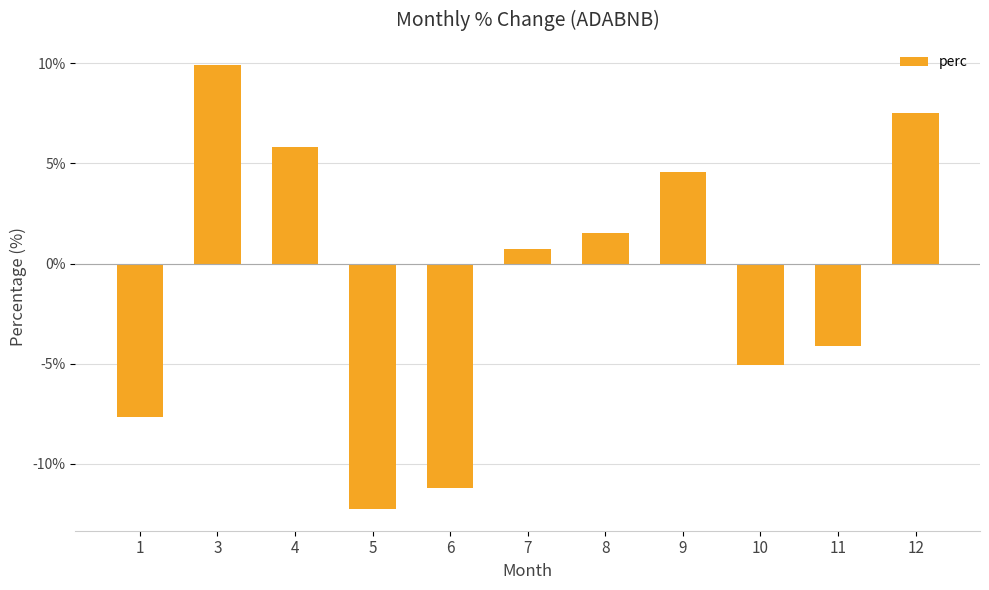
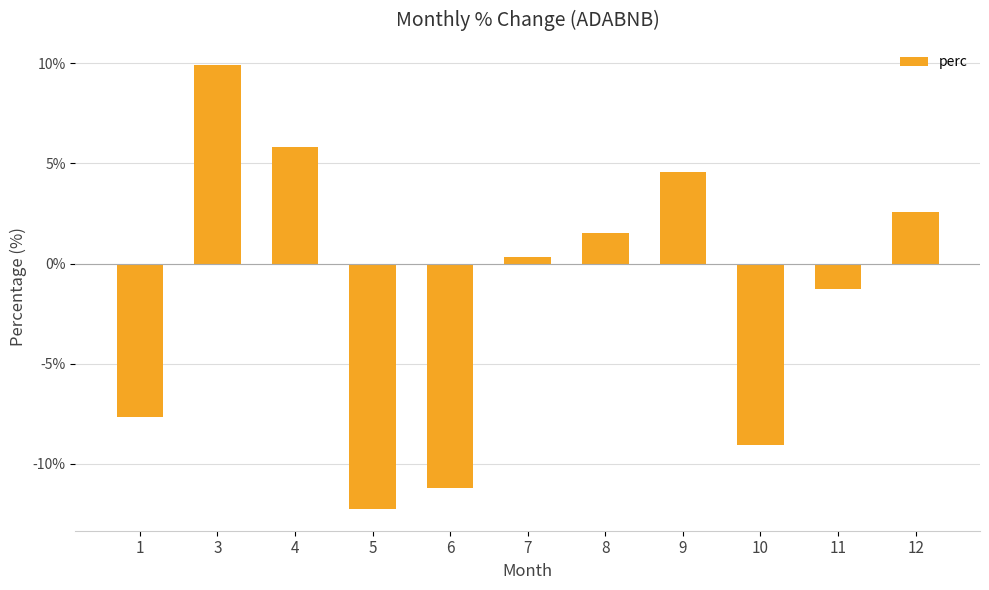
7: 0.7% -> 0.3%
10: -5.1% -> -9.1%
11: -4.1% -> -1.3%
12: 7.5% -> 2.6%
